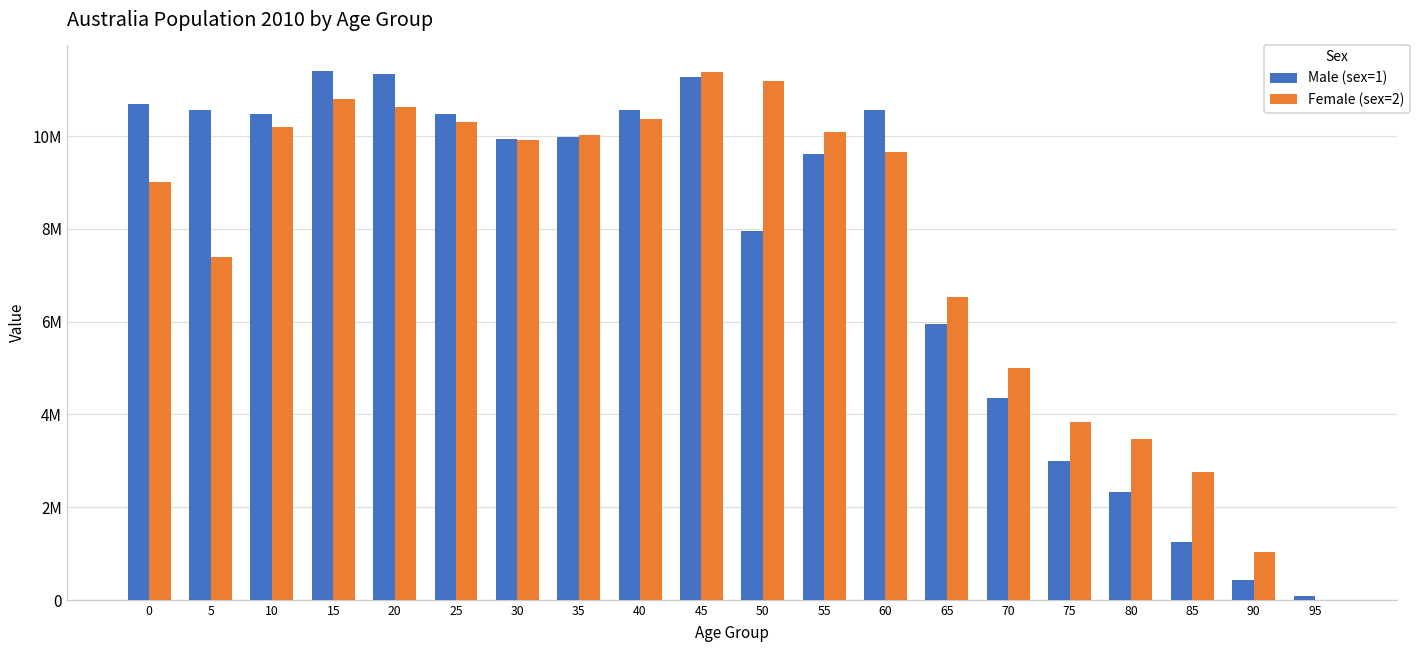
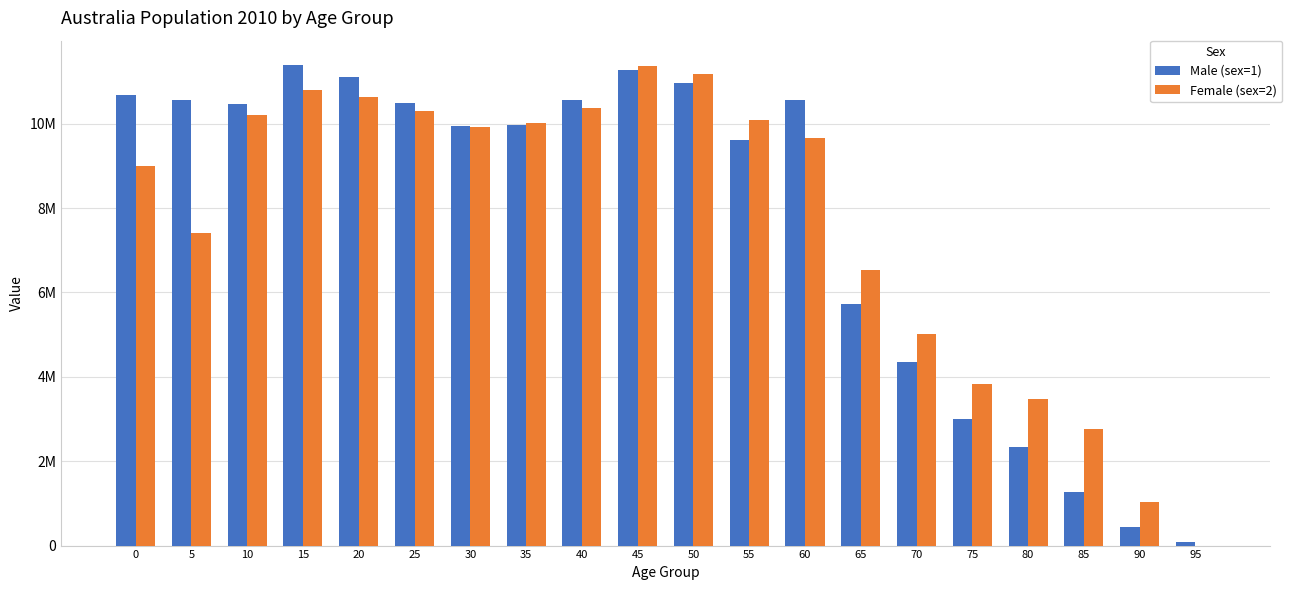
Male (sex=1), 20: 11300000 -> 11100000
Male (sex=1), 50: 7900000 -> 11000000
Male (sex=1), 65: 5900000 -> 5700000
